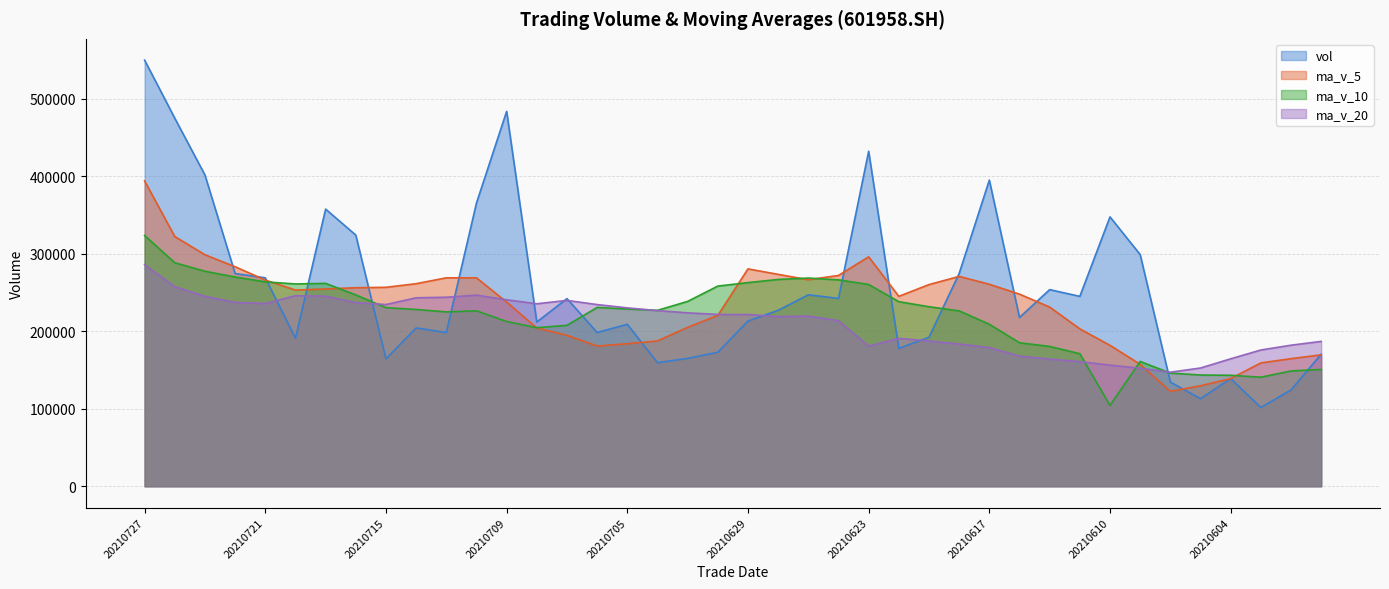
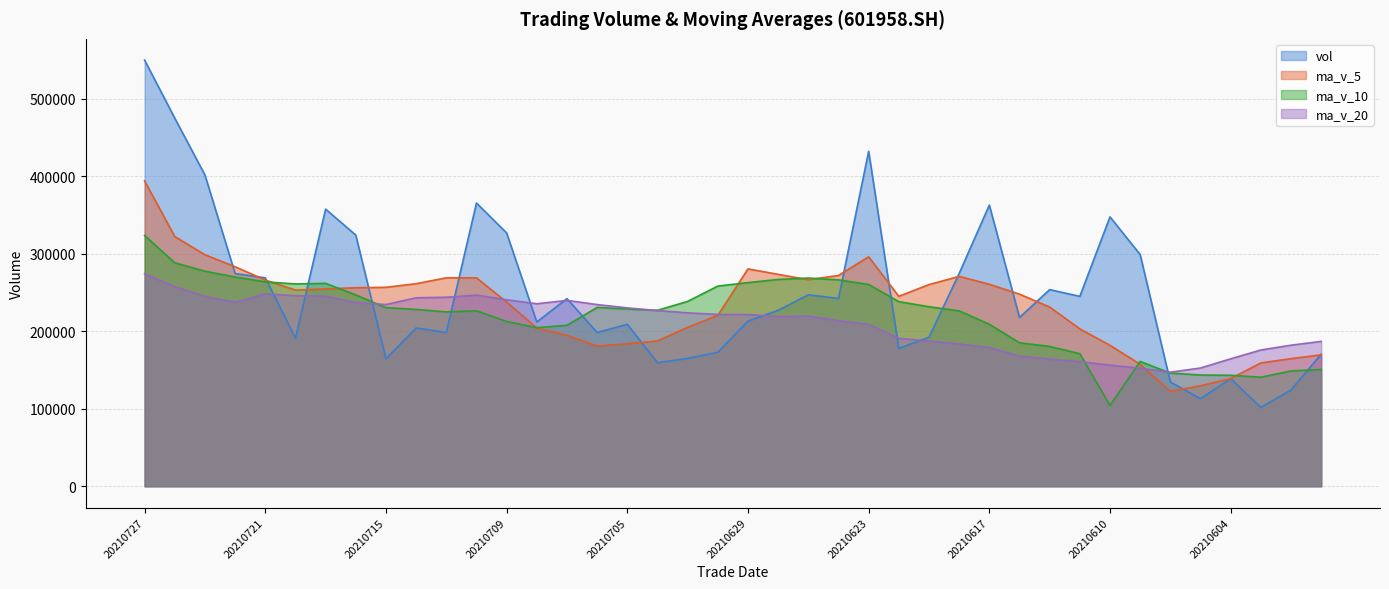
ma_v_20, 20210727: 290000 -> 270000
ma_v_20, 20210721: 240000 -> 250000
vol, 20210709: 480000 -> 330000
ma_v_20, 20210623: 180000 -> 210000
vol, 20210617: 390000 -> 360000
